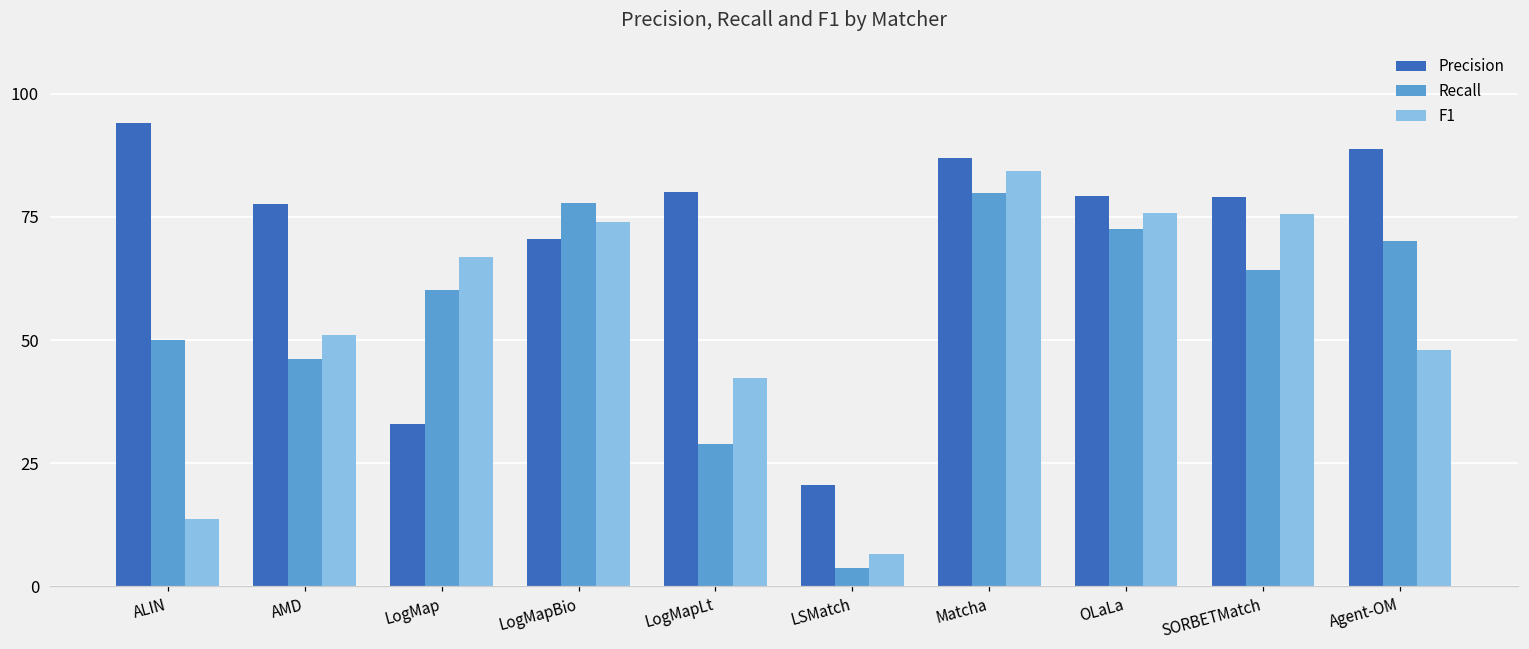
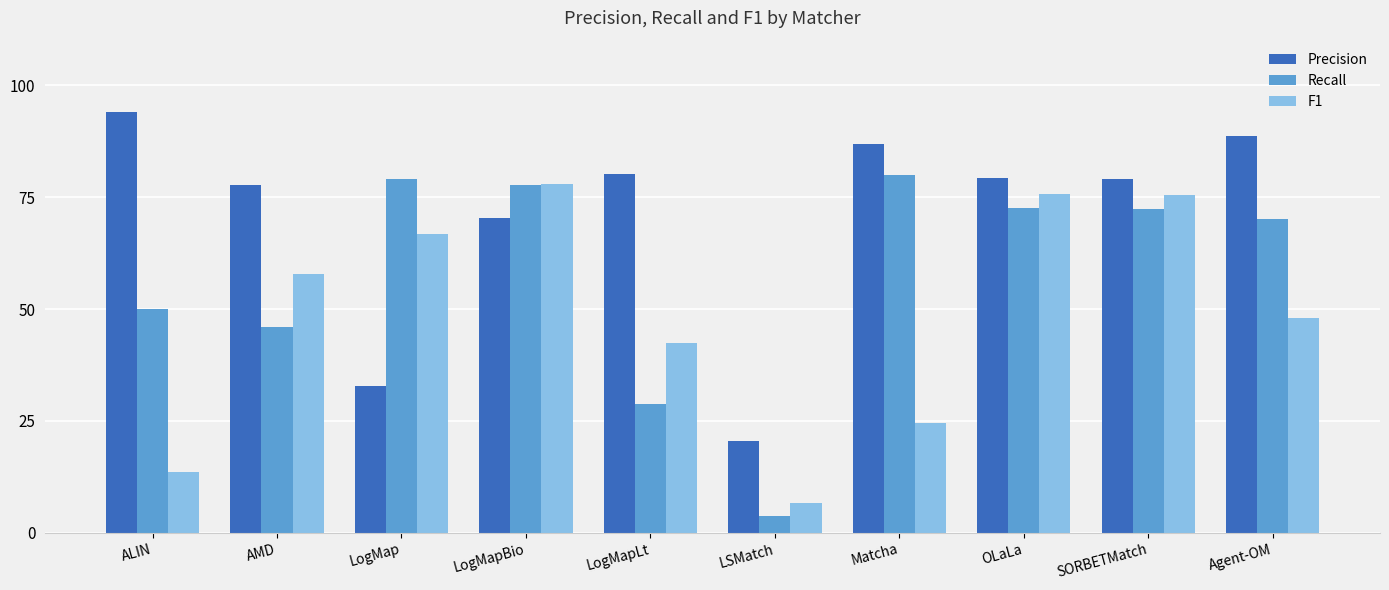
F1, AMD: 51 -> 58
Recall, LogMap: 60 -> 79
F1, LogMapBio: 74 -> 78
F1, Matcha: 84 -> 24
Recall, SORBETMatch: 64 -> 72
